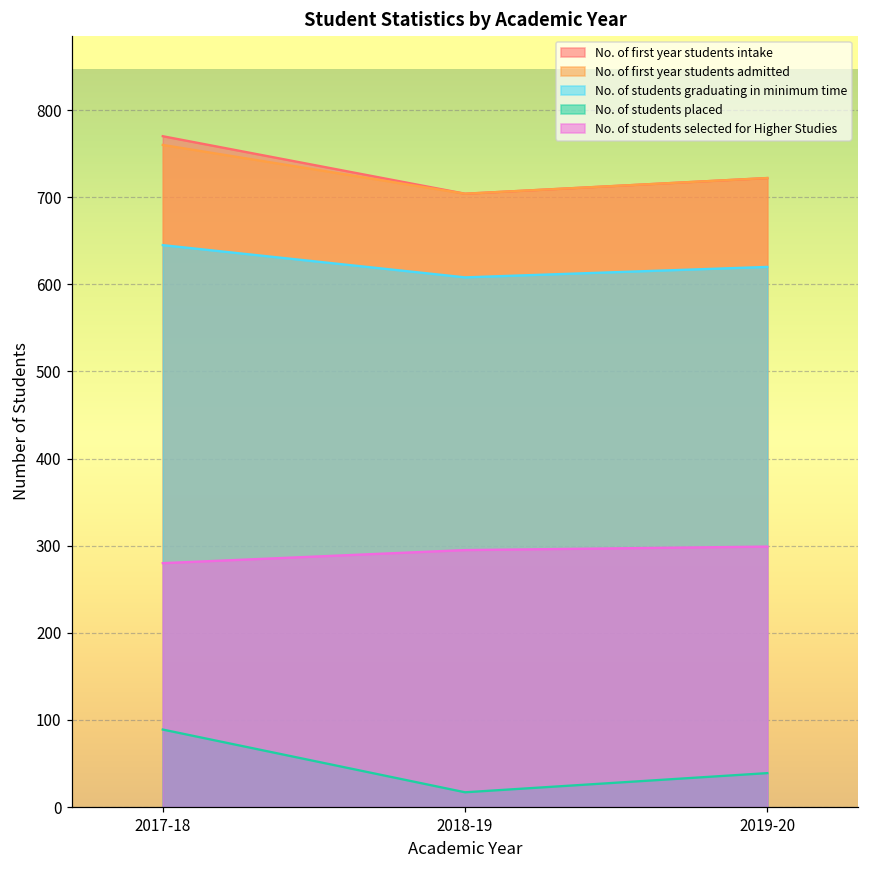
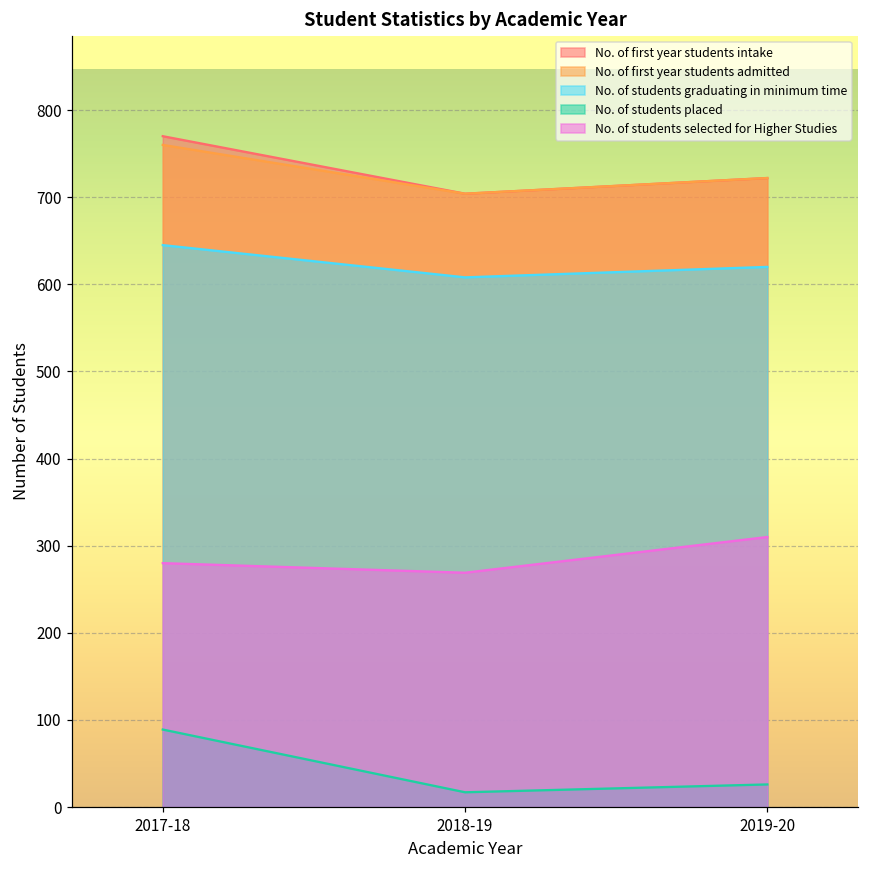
No. of students selected for Higher Studies, 2018-19: 300 -> 270
No. of students placed, 2019-20: 40 -> 30
No. of students selected for Higher Studies, 2019-20: 300 -> 310
